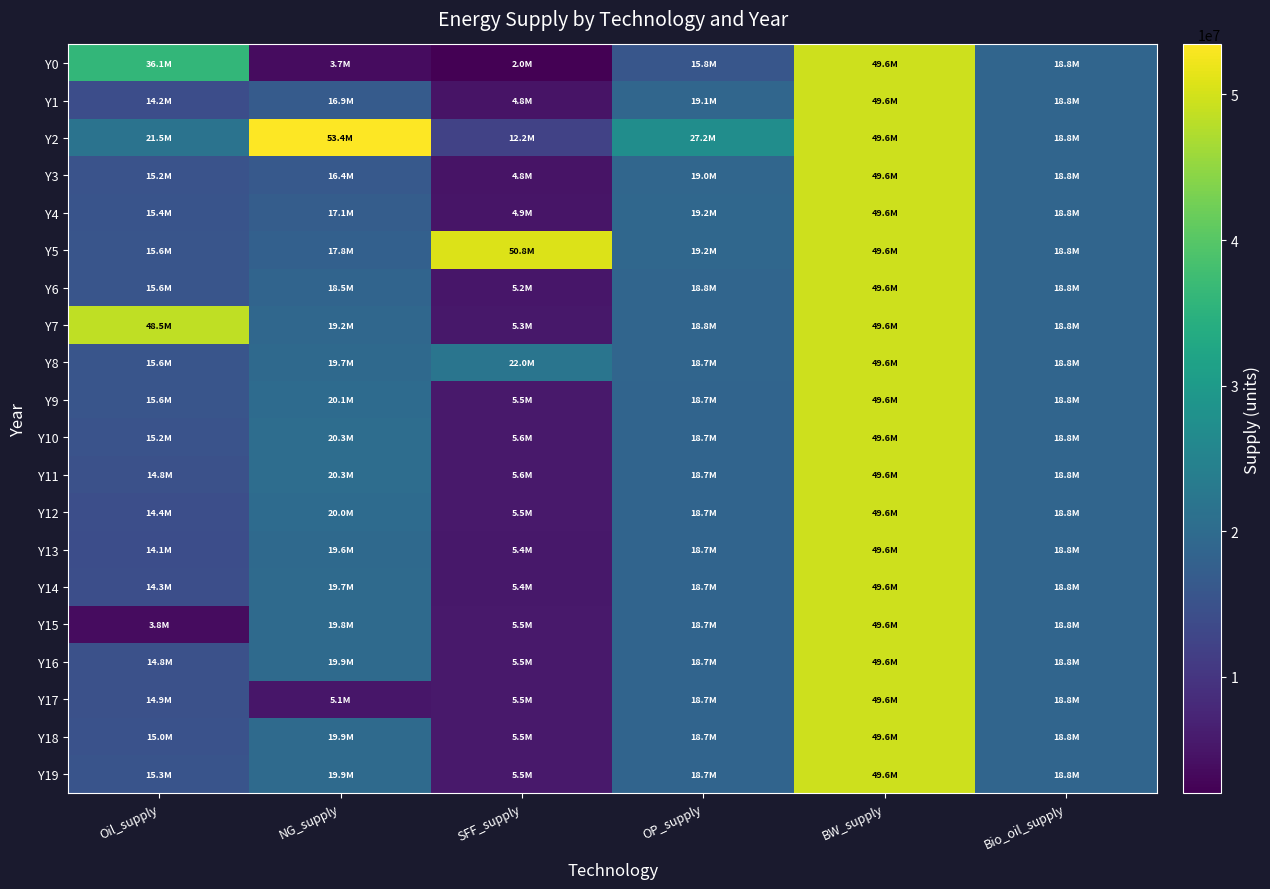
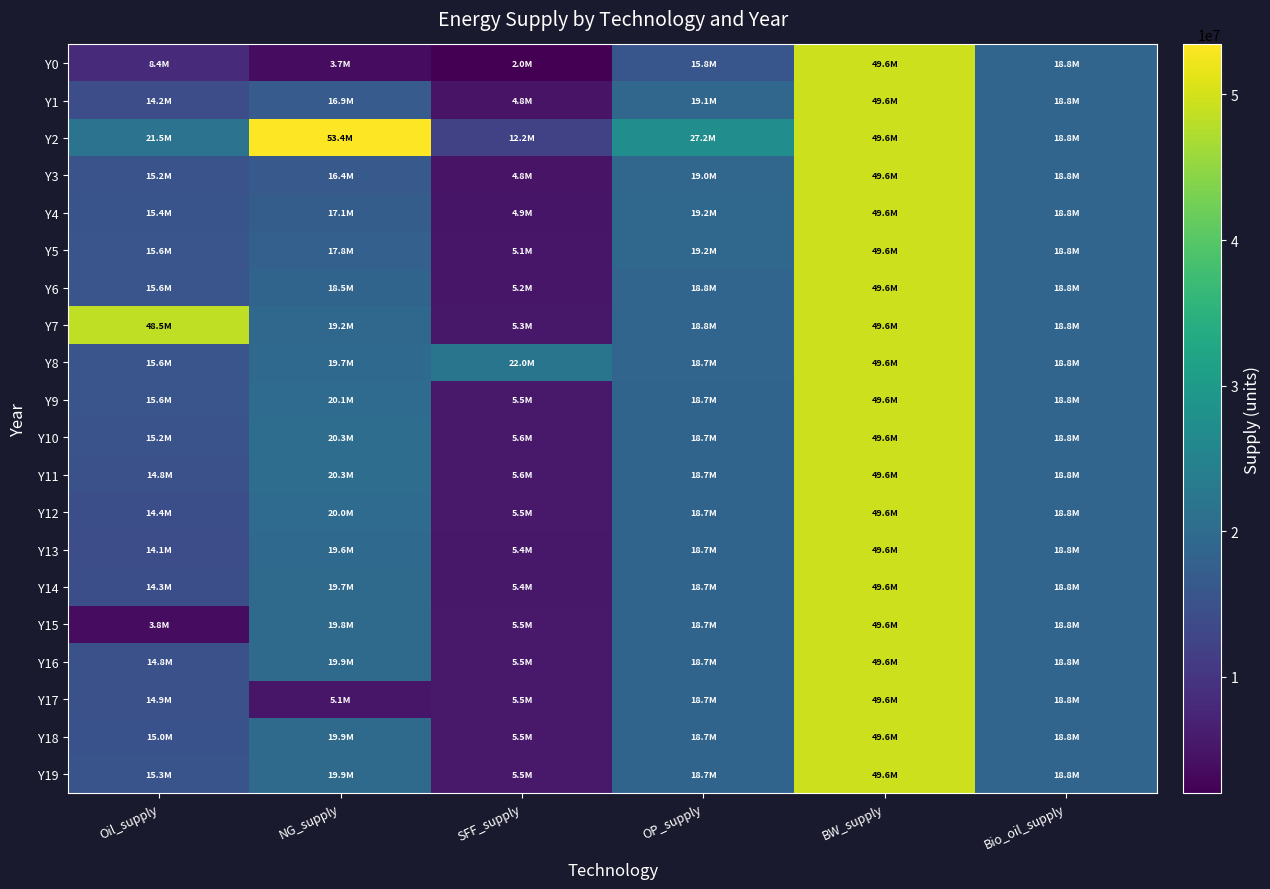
Y0, Oil_supply: 36.1M -> 8.4M
Y5, SFF_supply: 50.8M -> 5.1M
